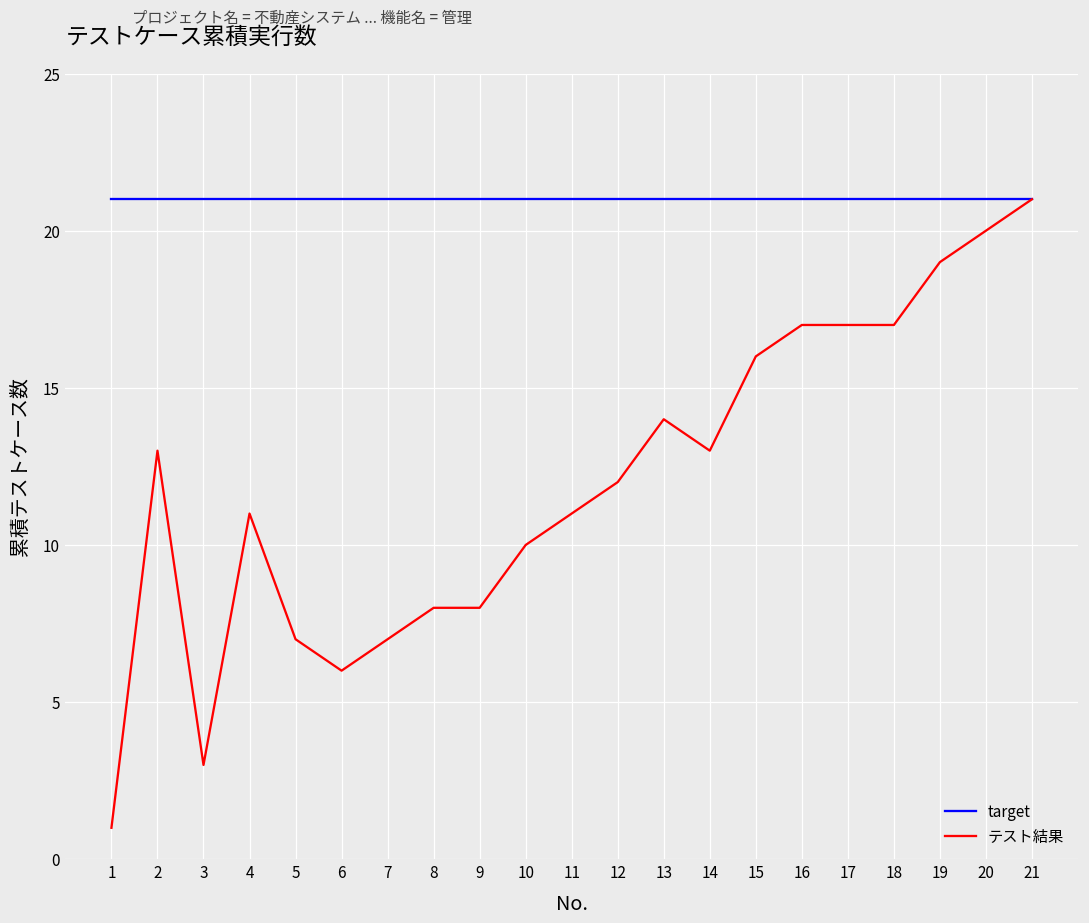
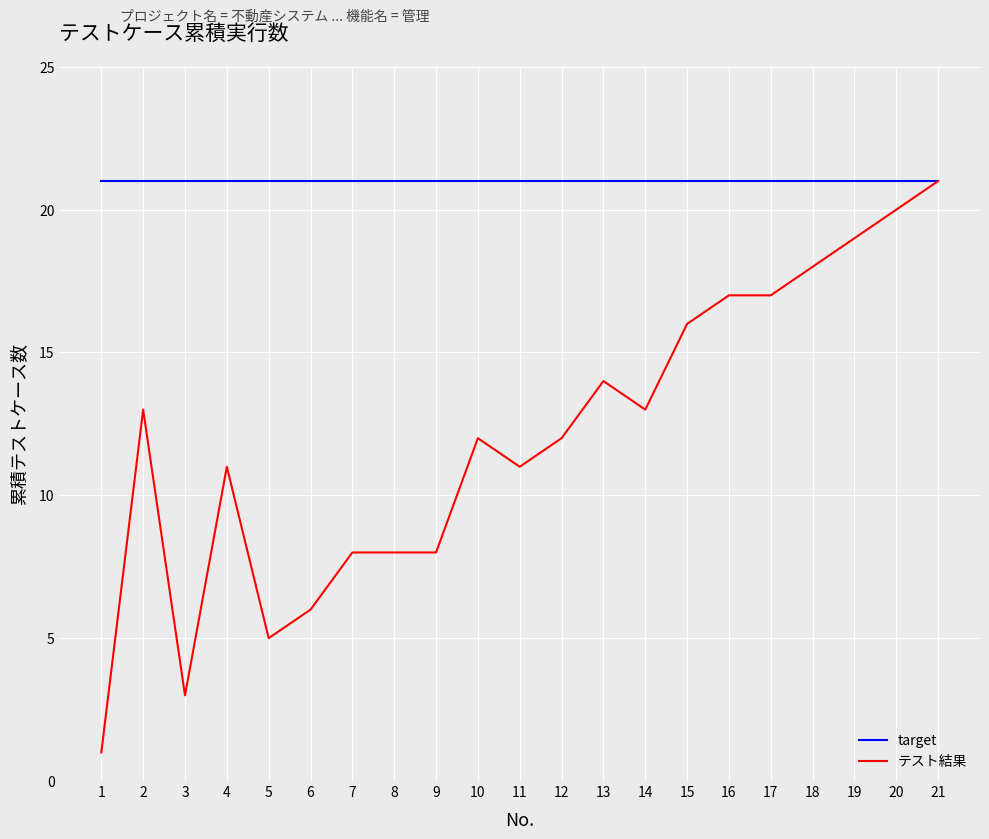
テスト結果, 5: 7 -> 5
テスト結果, 7: 7 -> 8
テスト結果, 10: 10 -> 12
テスト結果, 18: 17 -> 18
